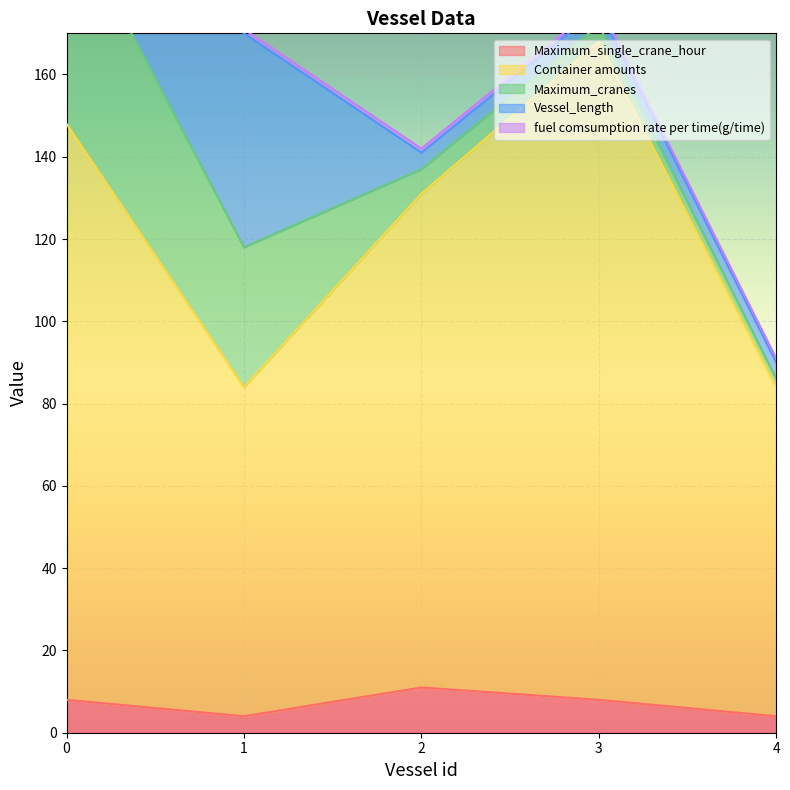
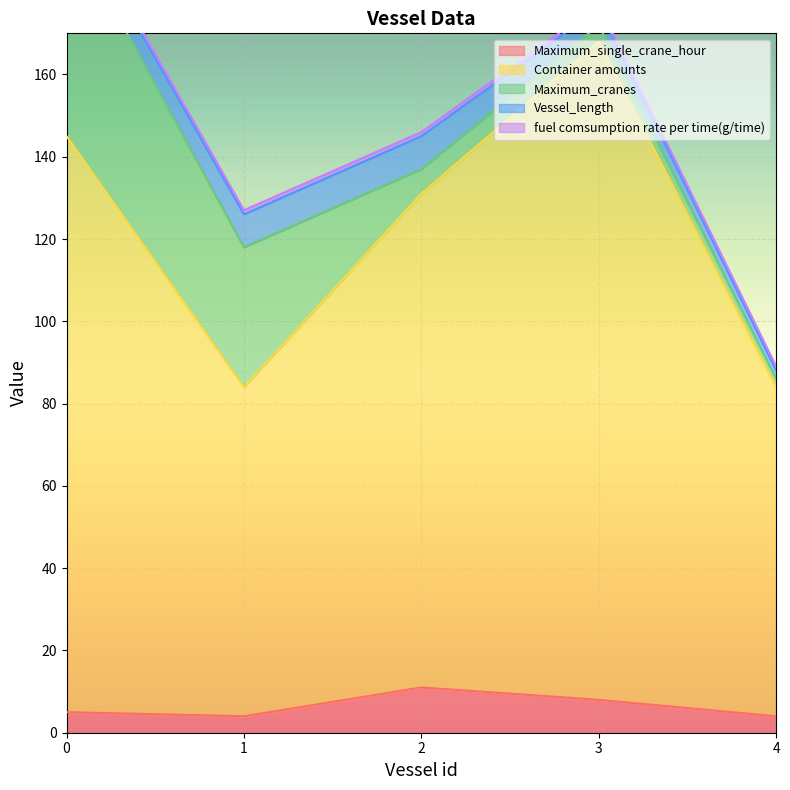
Maximum_single_crane_hour, 0: 8 -> 5
Vessel_length, 1: 52 -> 8
Vessel_length, 2: 4 -> 8
Vessel_length, 4: 4 -> 2
